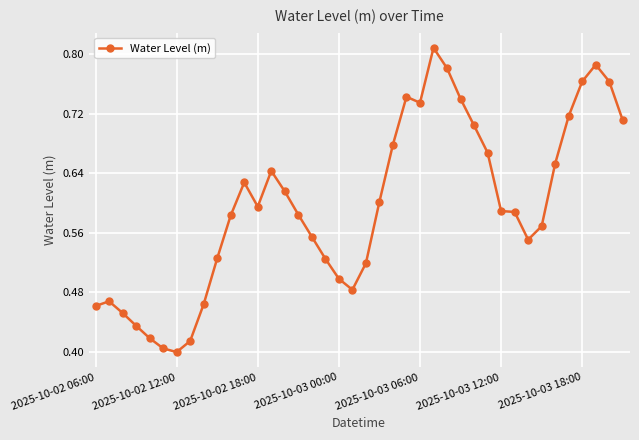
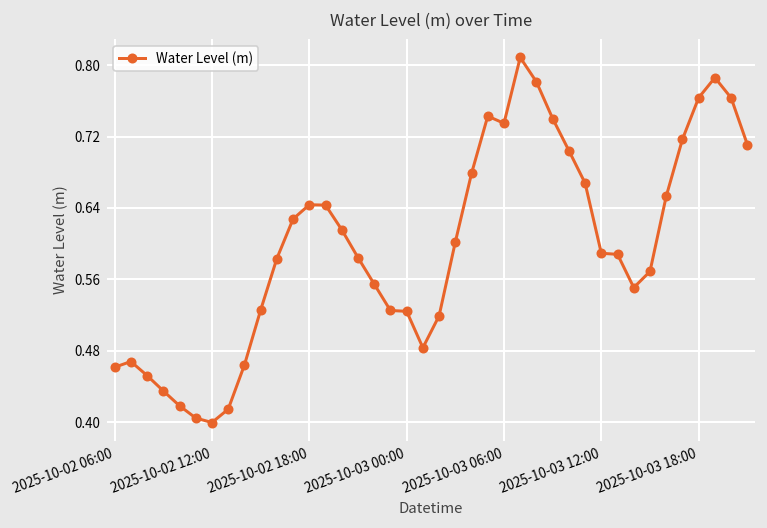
2025-10-02 18:00: 0.60 -> 0.64
2025-10-03 00:00: 0.50 -> 0.52
